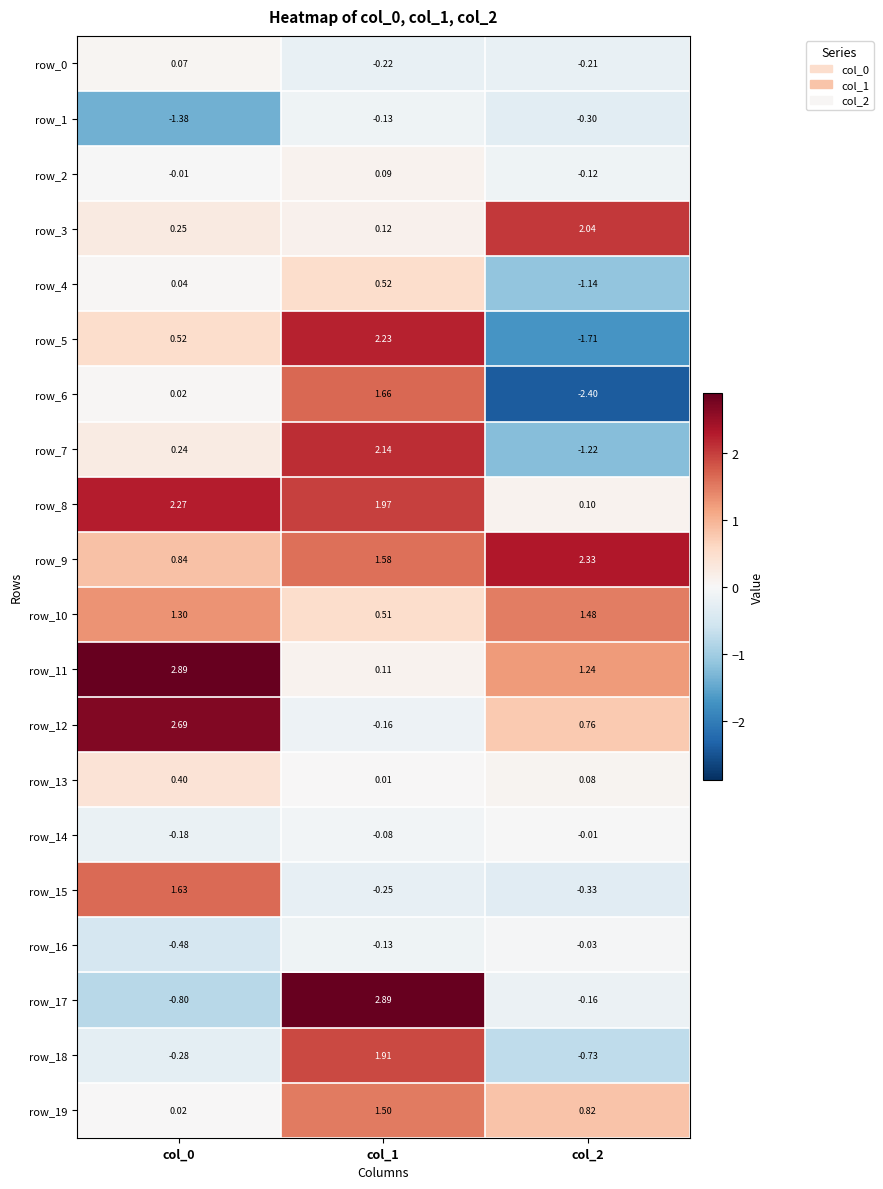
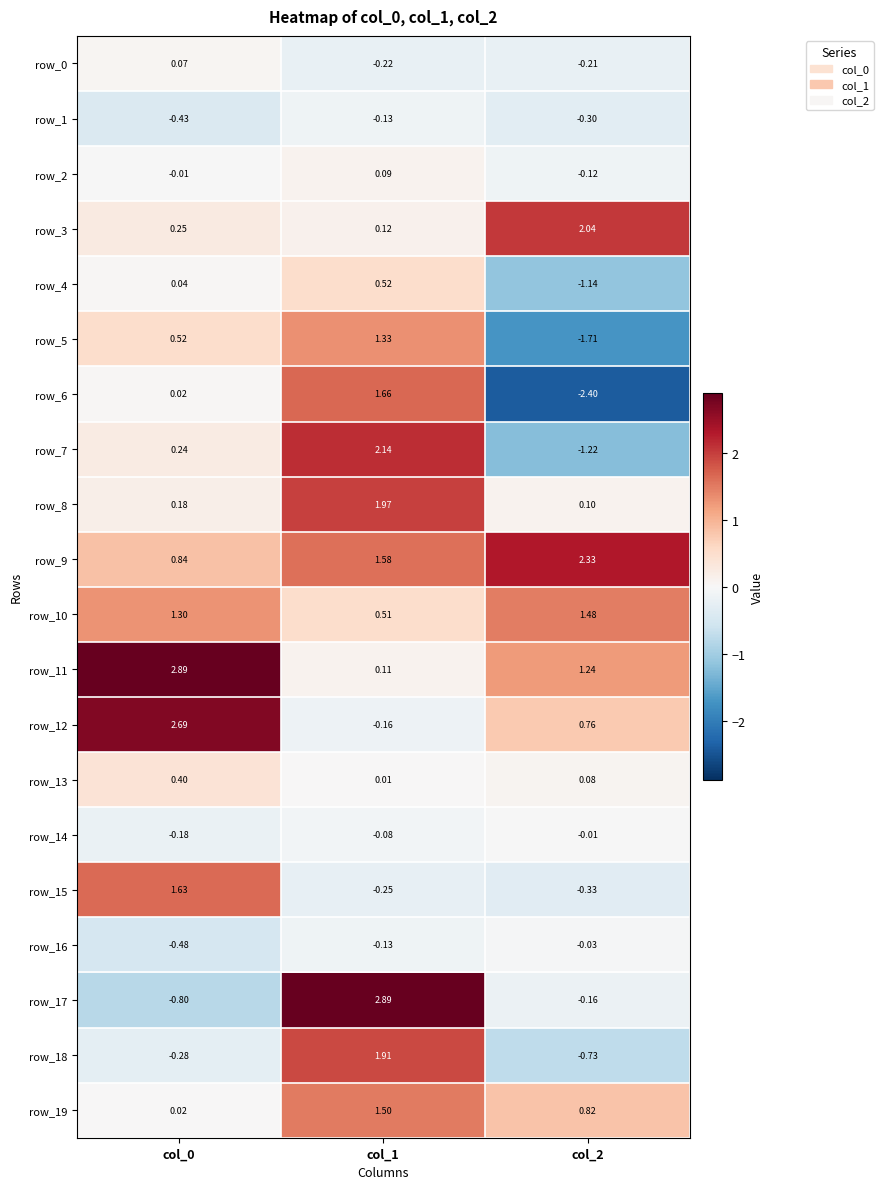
row_1, col_0: -1.38 -> -0.43
row_5, col_1: 2.23 -> 1.33
row_8, col_0: 2.27 -> 0.18
